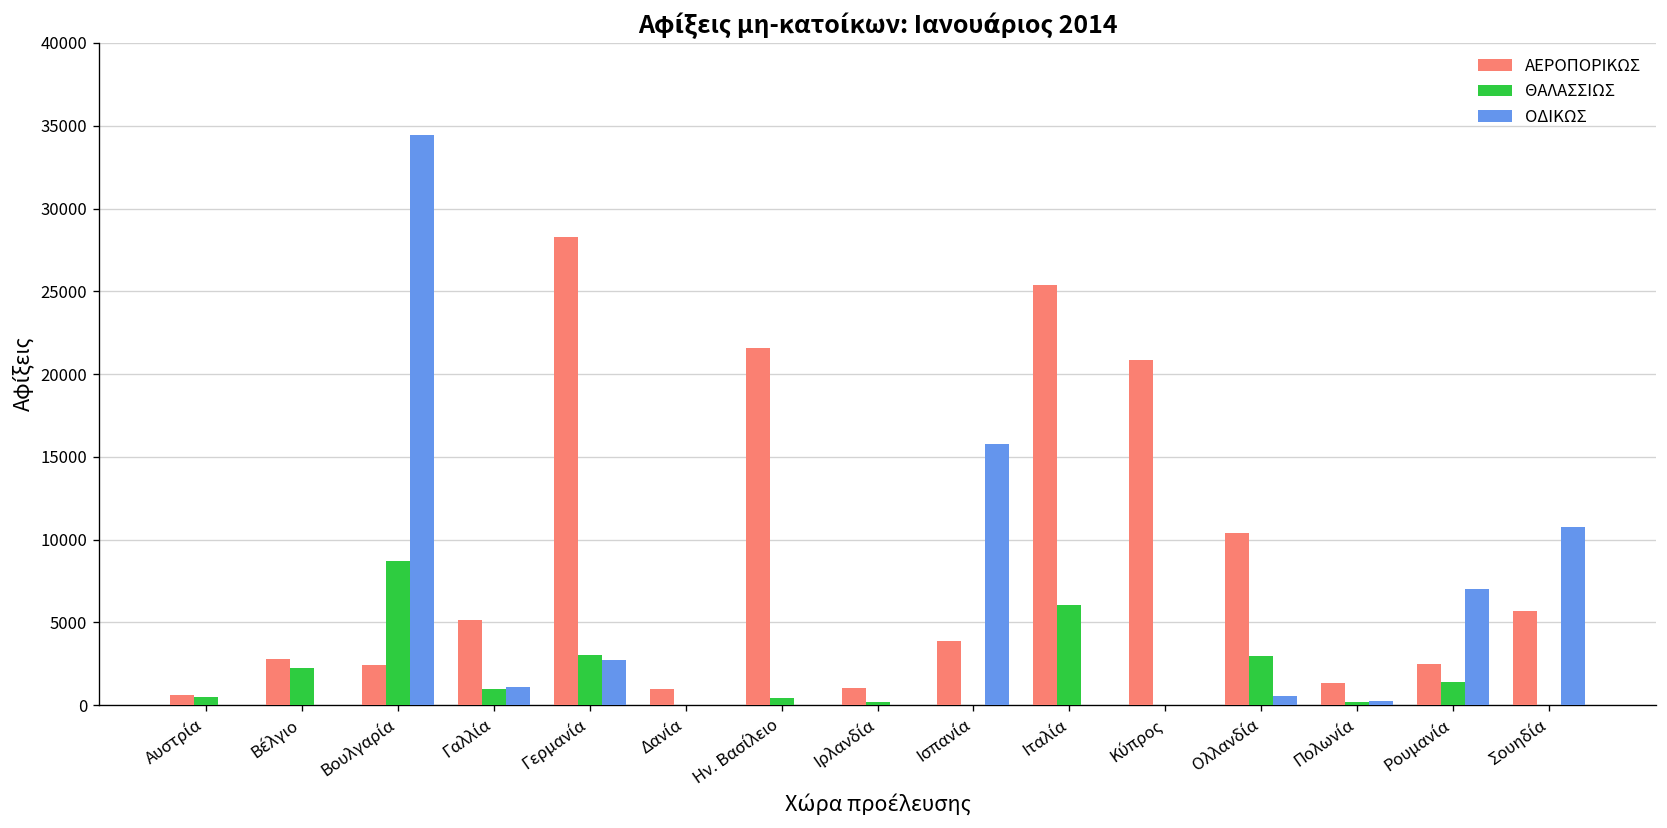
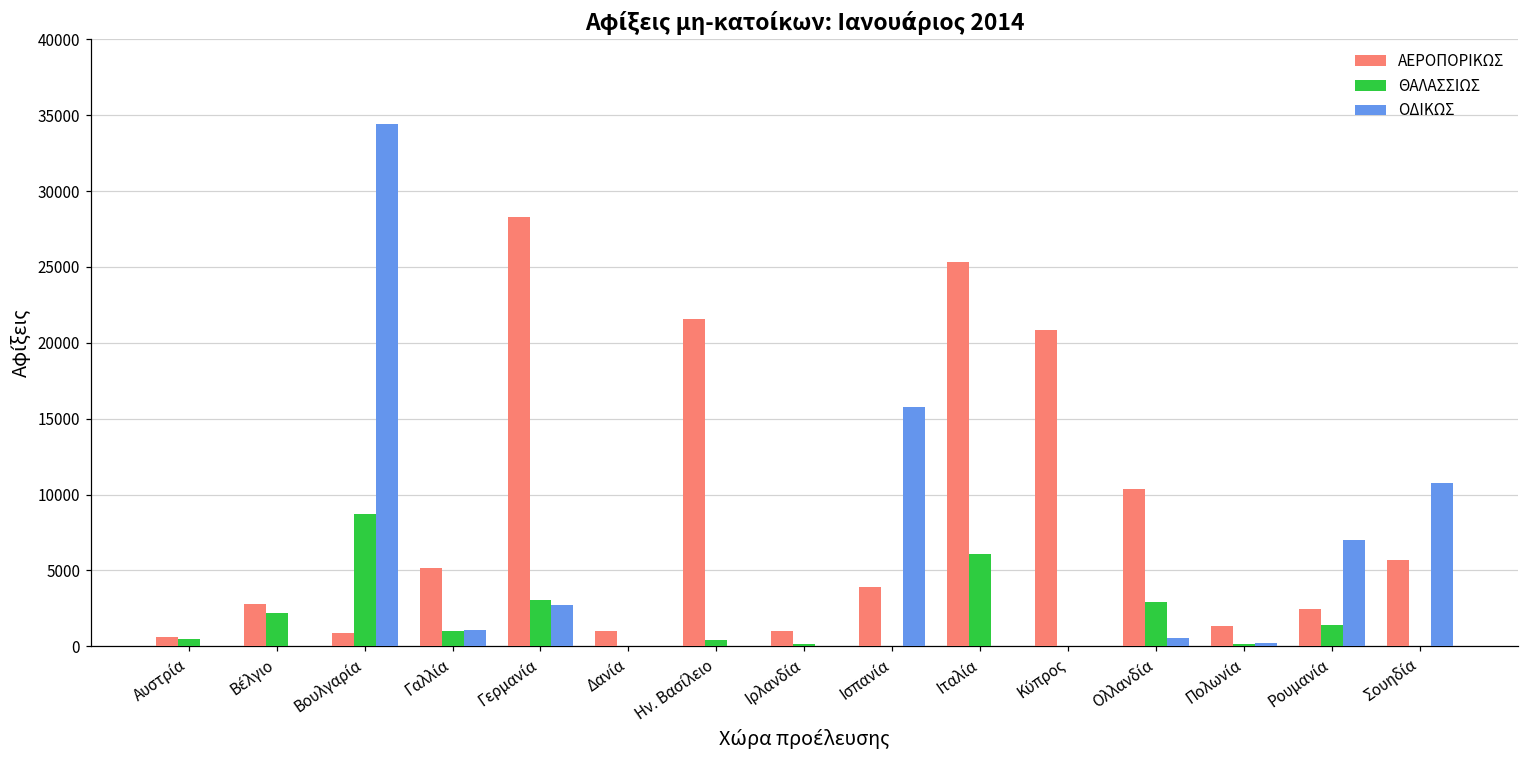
ΑΕΡΟΠΟΡΙΚΩΣ, Βουλγαρία: 2400 -> 900
